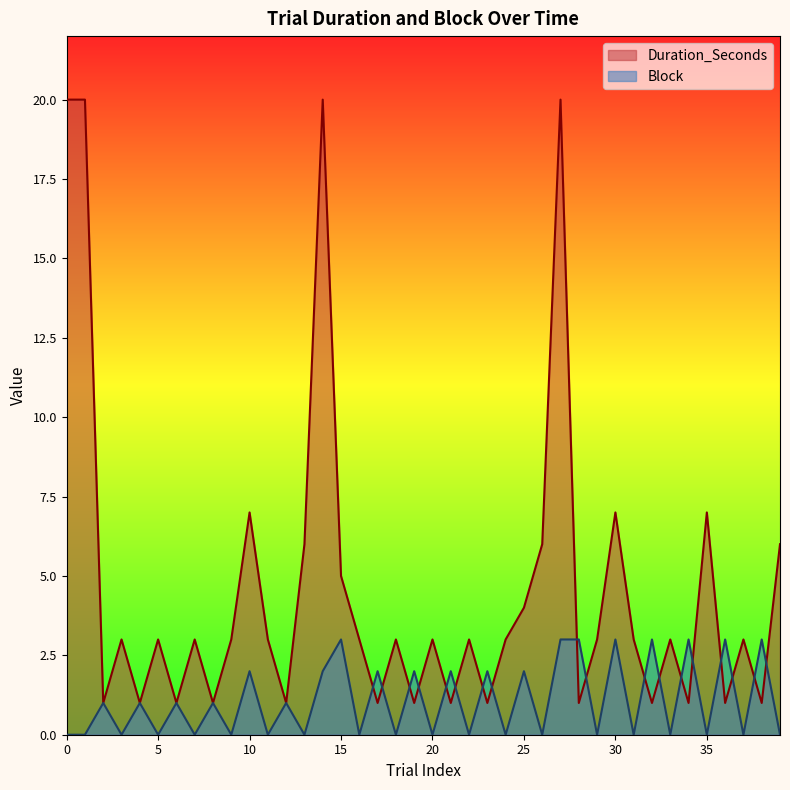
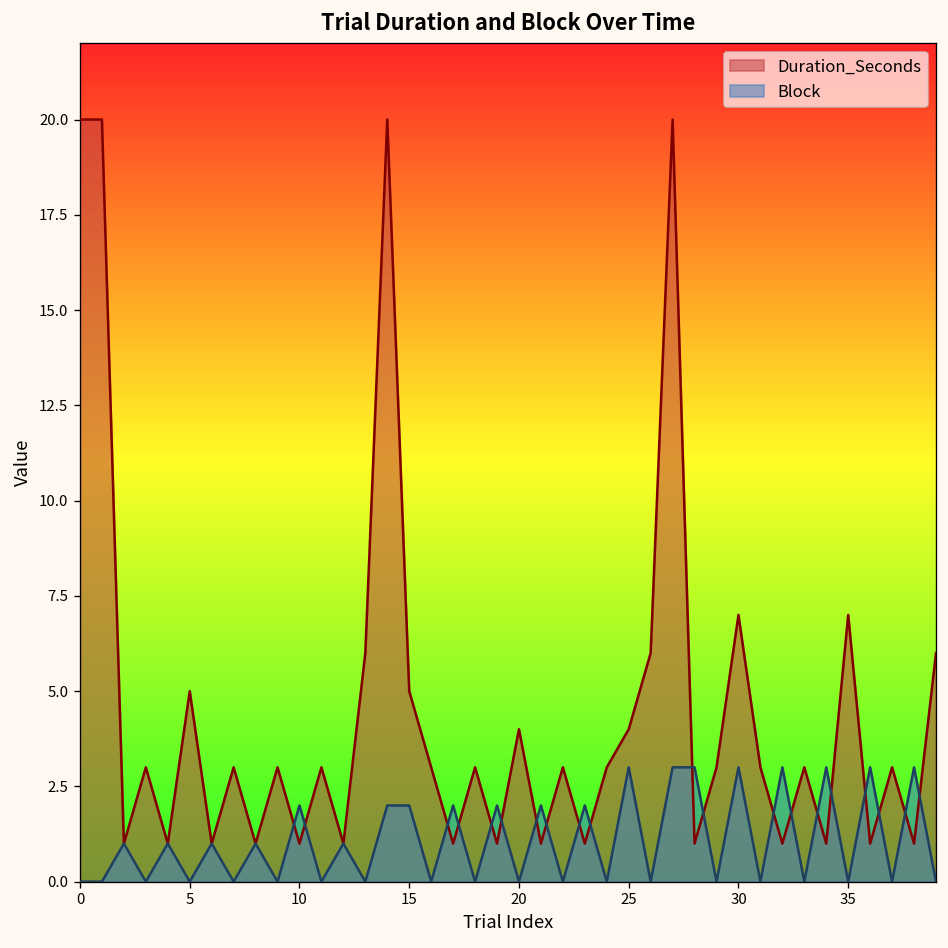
Duration_Seconds, 5: 3 -> 5
Duration_Seconds, 10: 7 -> 1
Block, 15: 3 -> 2
Duration_Seconds, 20: 3 -> 4
Block, 25: 2 -> 3
